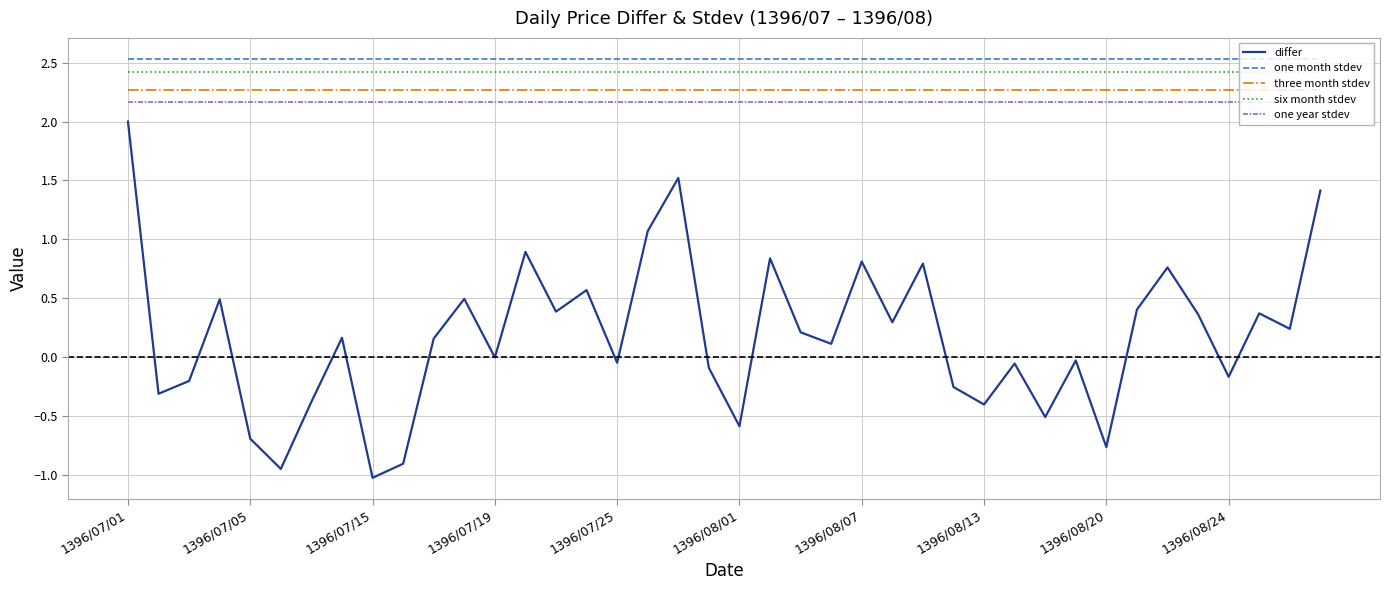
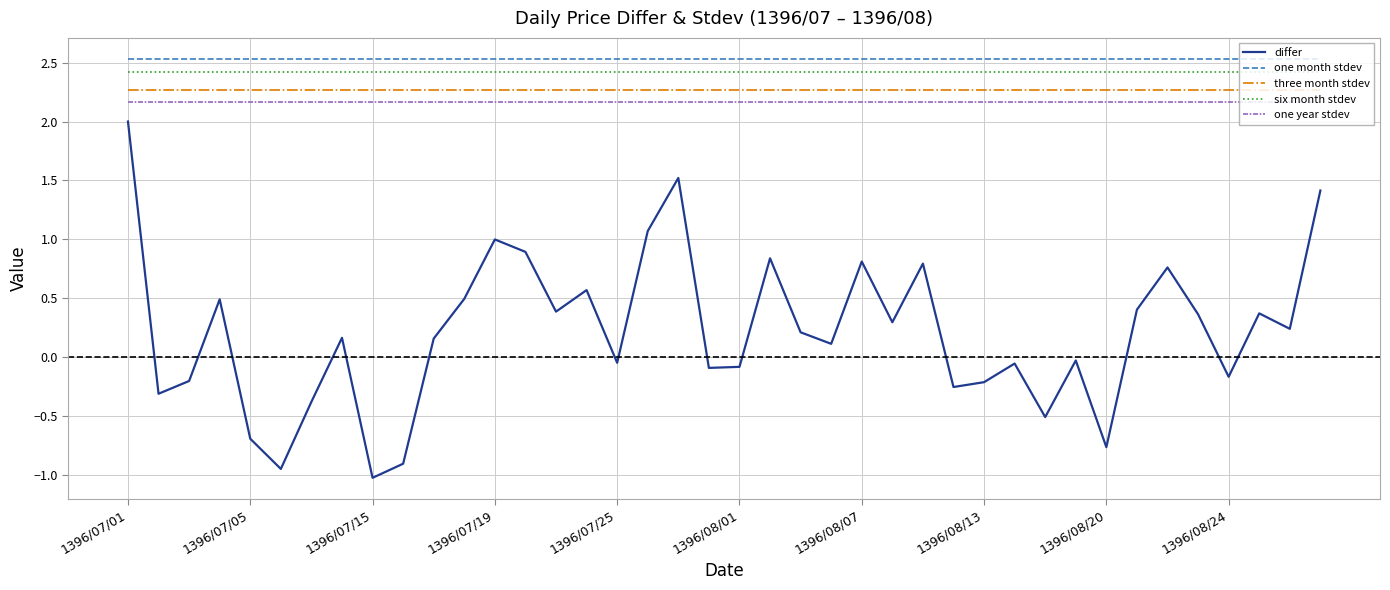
differ, 1396/07/19: 0 -> 1
differ, 1396/08/01: -0.58 -> -0.08
differ, 1396/08/13: -0.40 -> -0.21
